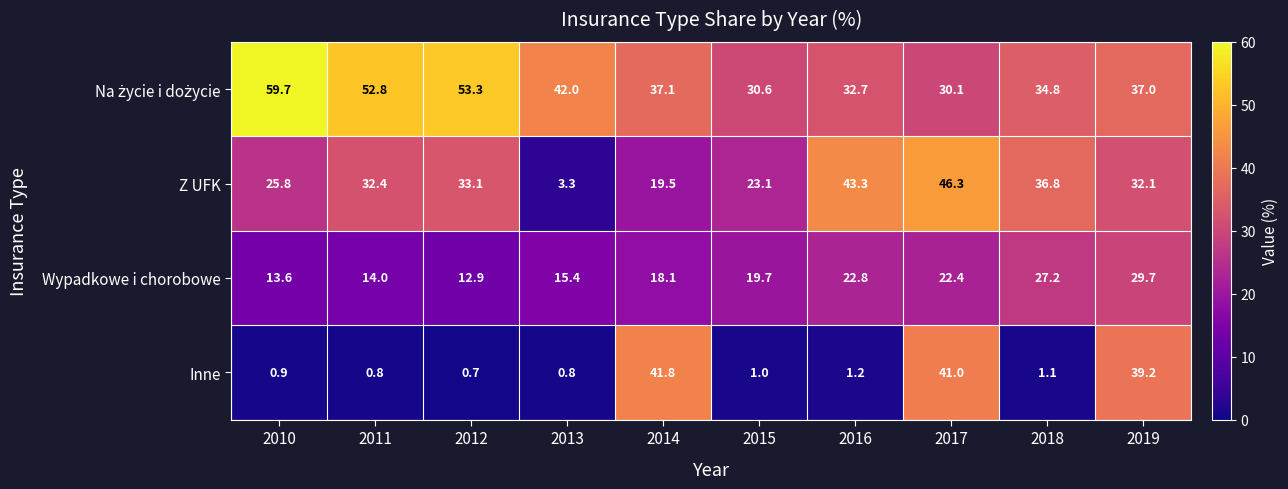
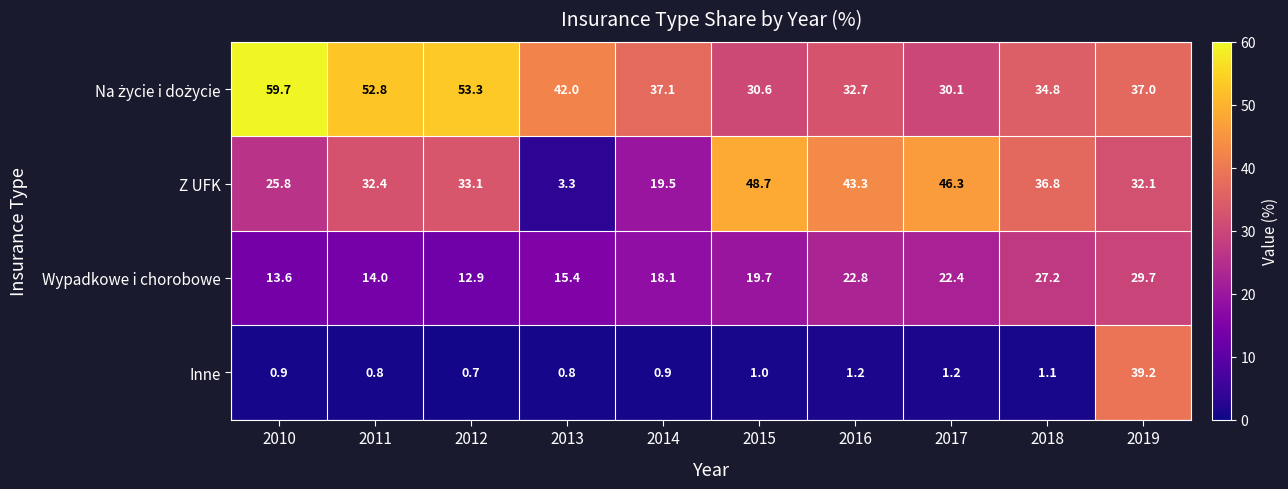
Z UFK, 2015: 23.1 -> 48.7
Inne, 2014: 41.8 -> 0.9
Inne, 2017: 41.0 -> 1.2
